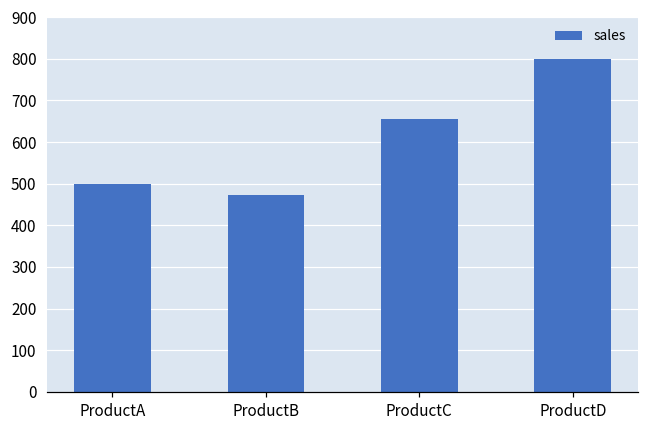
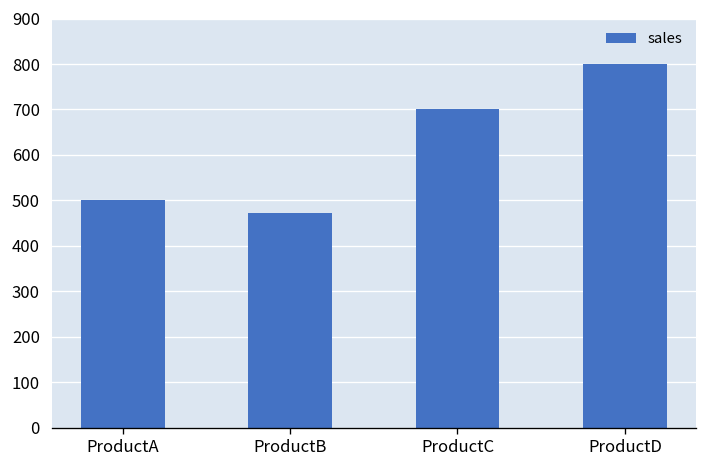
ProductC: 660 -> 700
